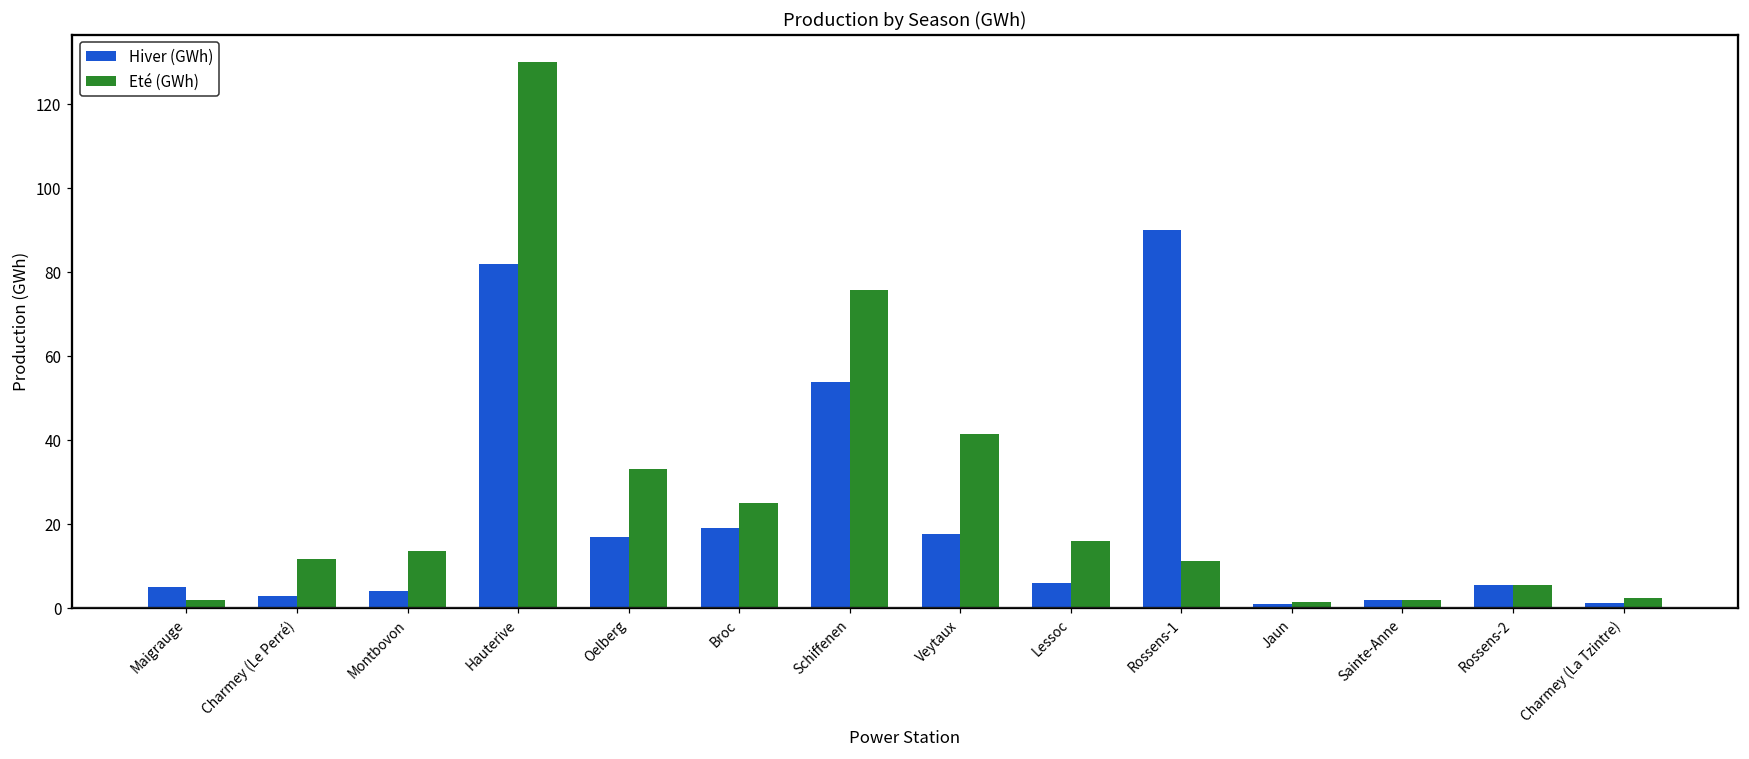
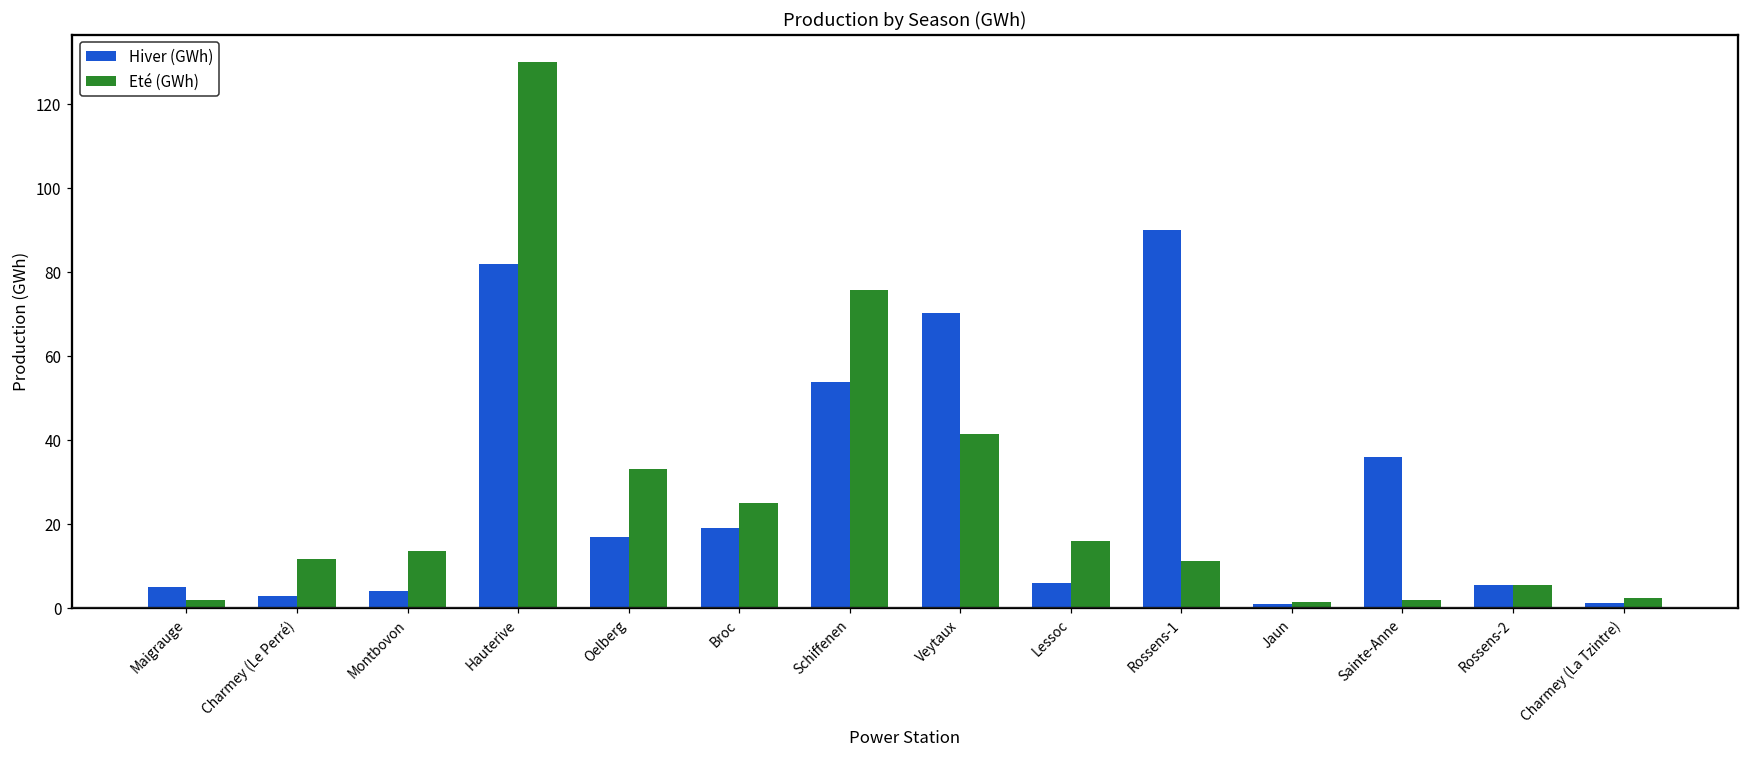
Hiver (GWh), Veytaux: 18 -> 70
Hiver (GWh), Sainte-Anne: 2 -> 36
